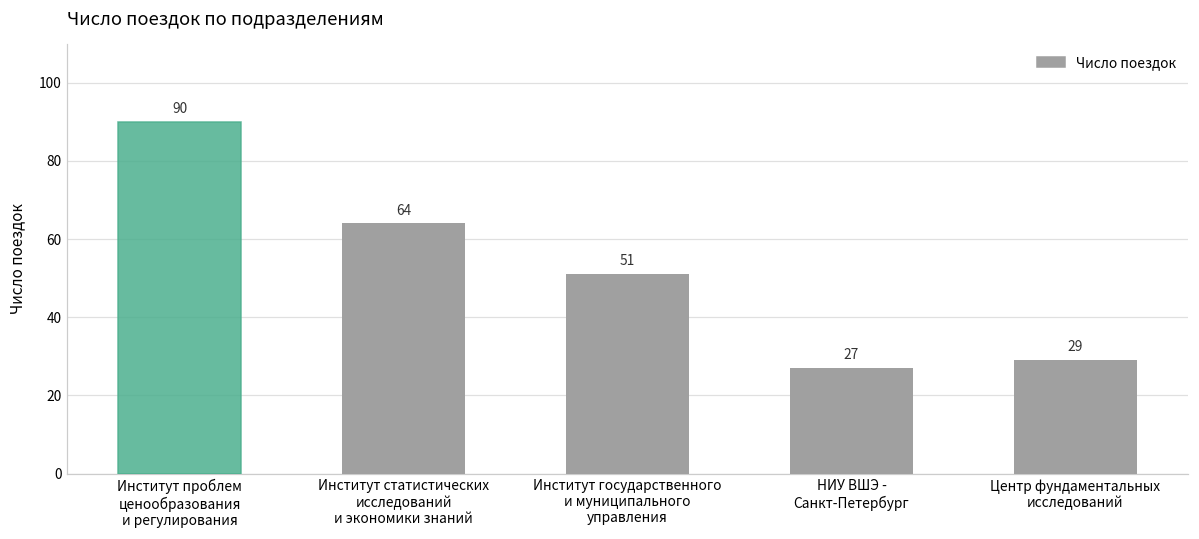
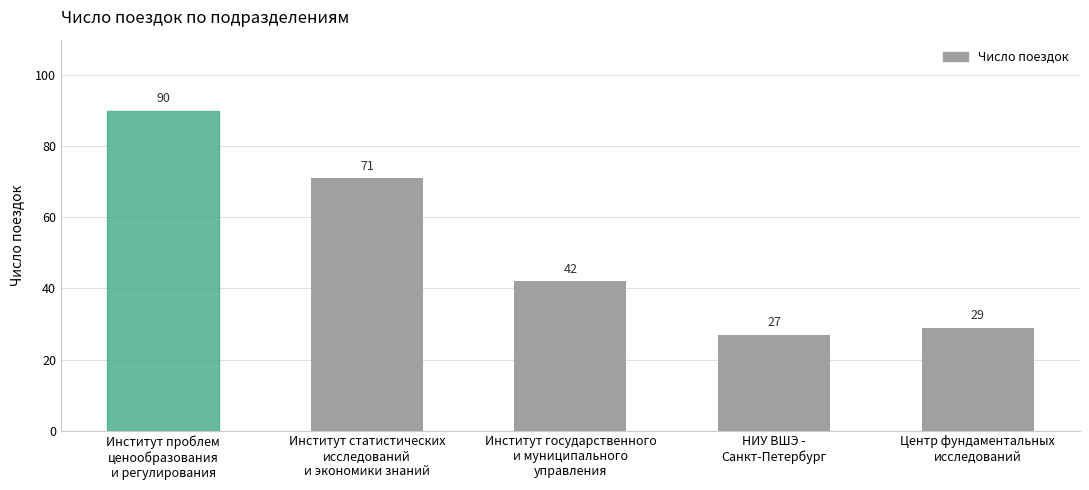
Институт статистических исследований и экономики знаний: 64 -> 71
Институт государственного и муниципального управления: 51 -> 42
